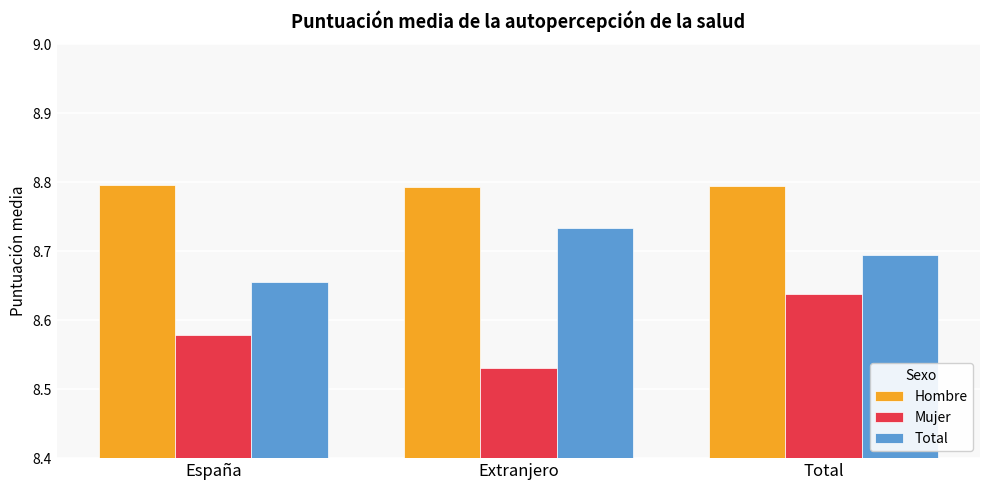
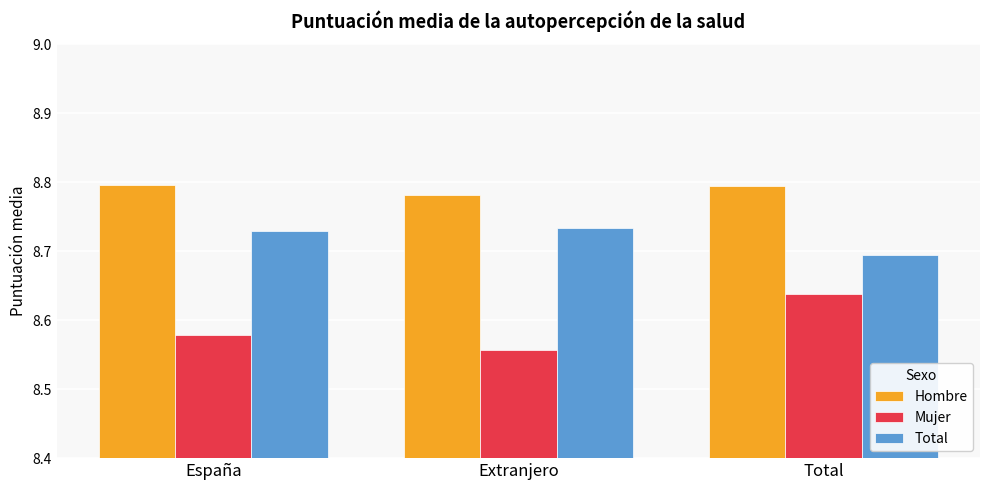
Total, España: 8.66 -> 8.73
Hombre, Extranjero: 8.79 -> 8.78
Mujer, Extranjero: 8.53 -> 8.56
